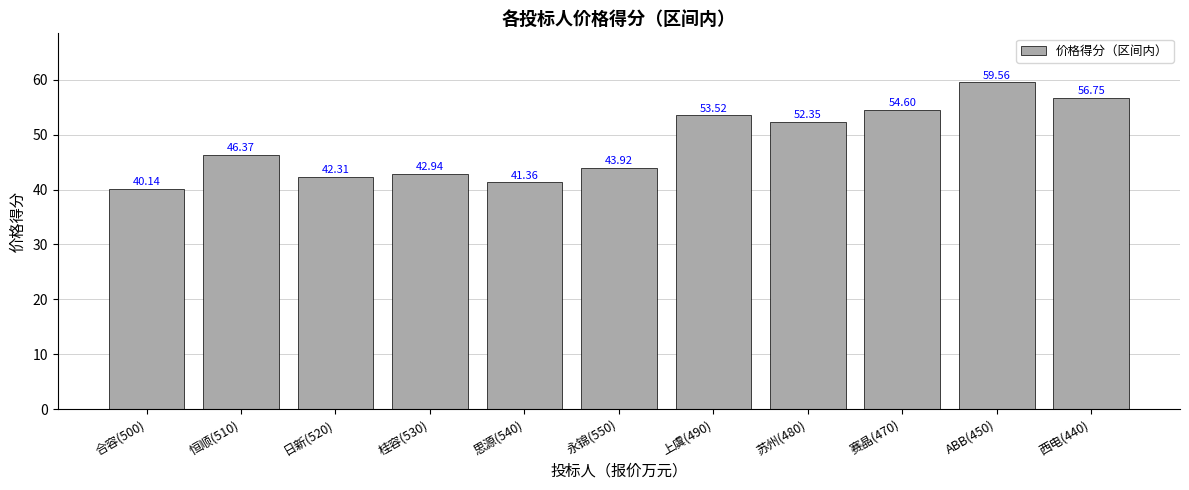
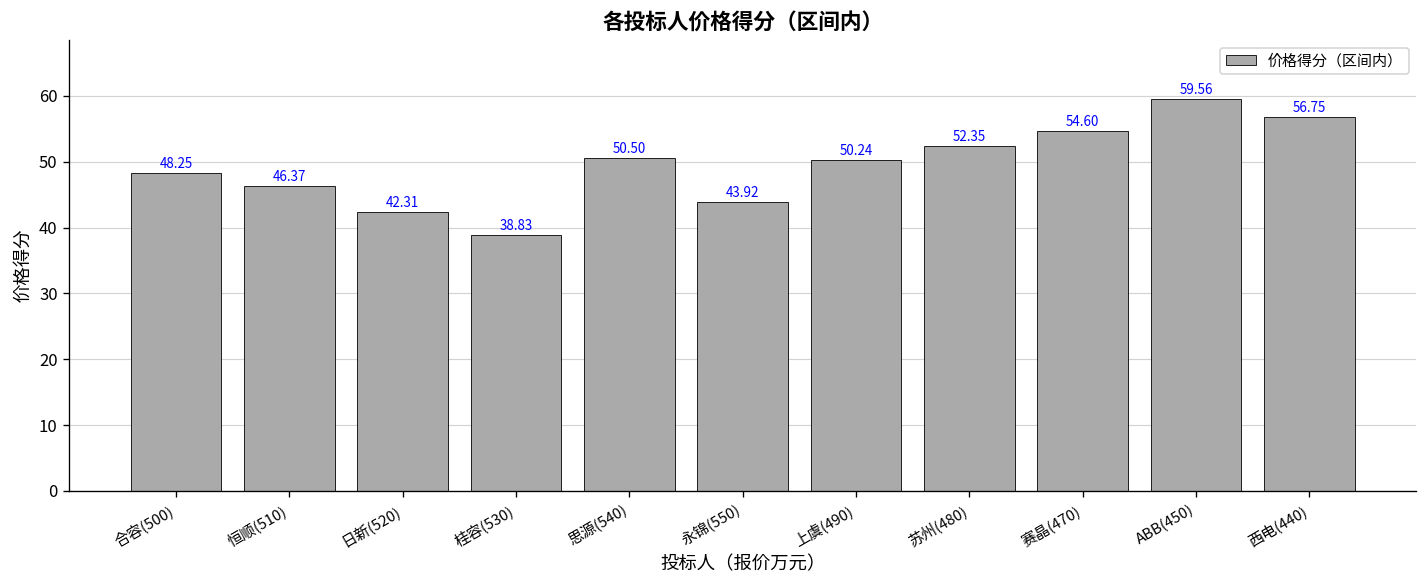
合容(500): 40.14 -> 48.25
桂容(530): 42.94 -> 38.83
思源(540): 41.36 -> 50.50
上虞(490): 53.52 -> 50.24
